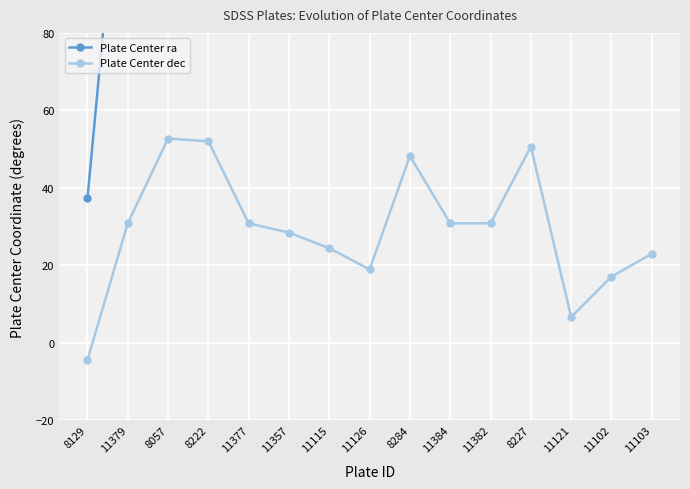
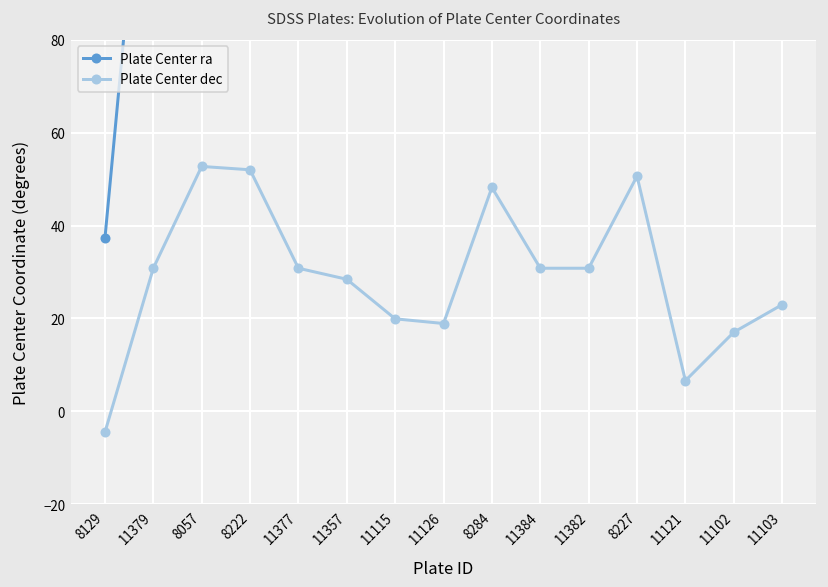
Plate Center dec, 11115: 24 -> 20
